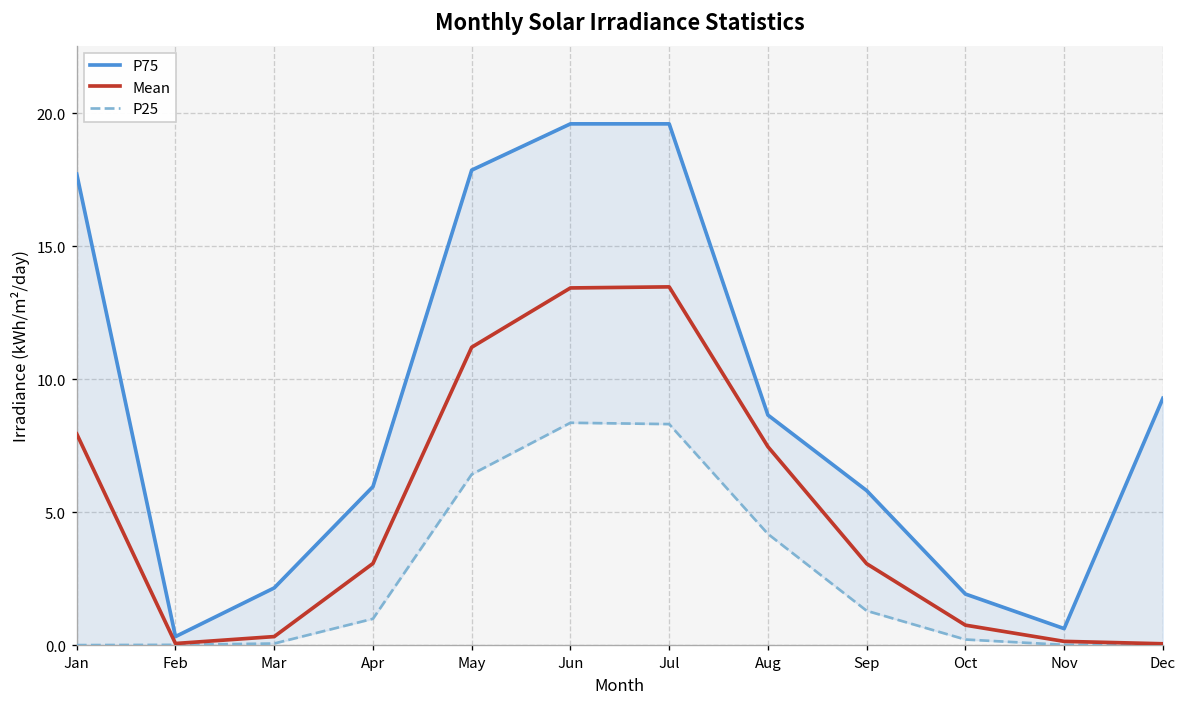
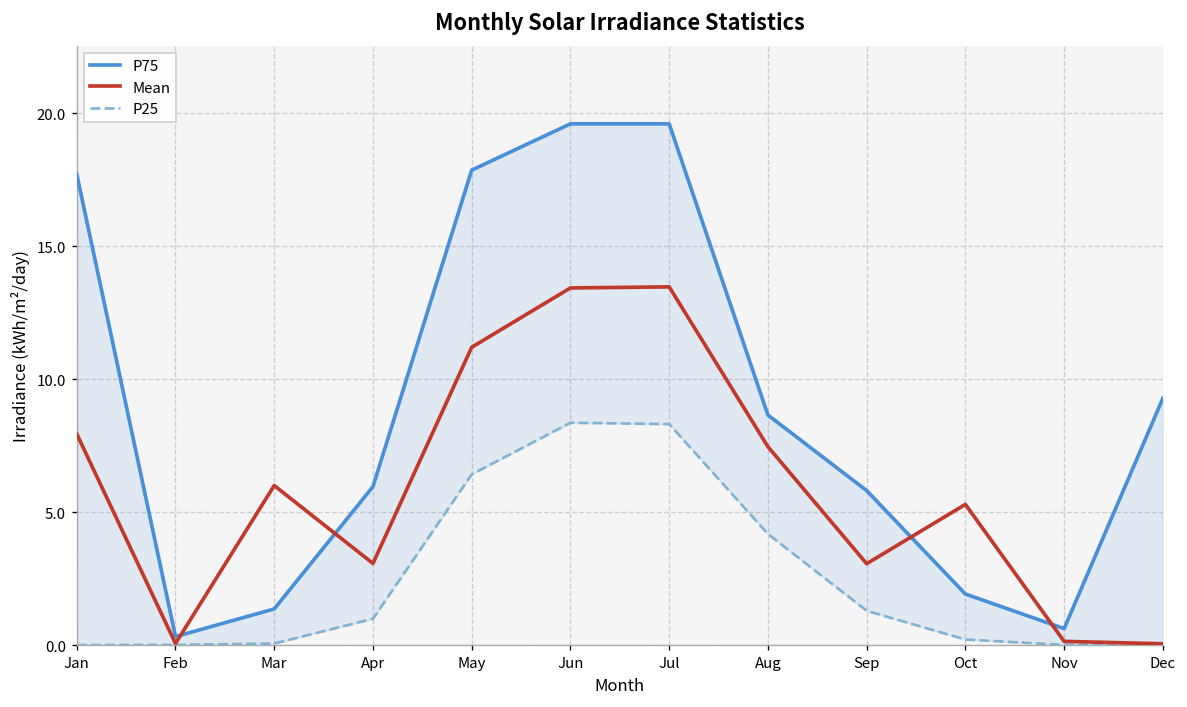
P75, Mar: 2.2 -> 1.4
Mean, Mar: 0.3 -> 6.0
Mean, Oct: 0.8 -> 5.3
